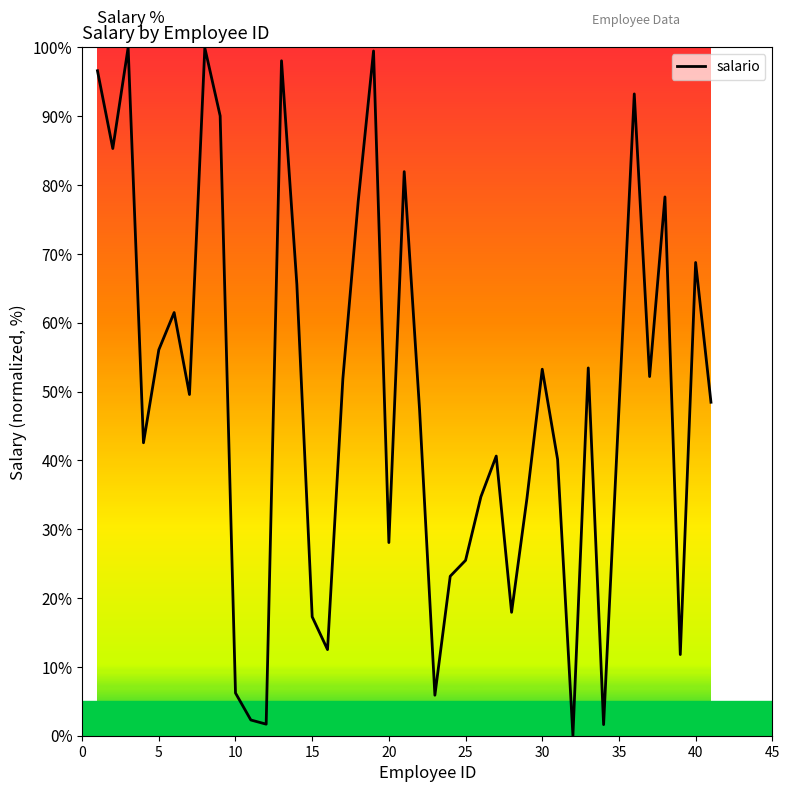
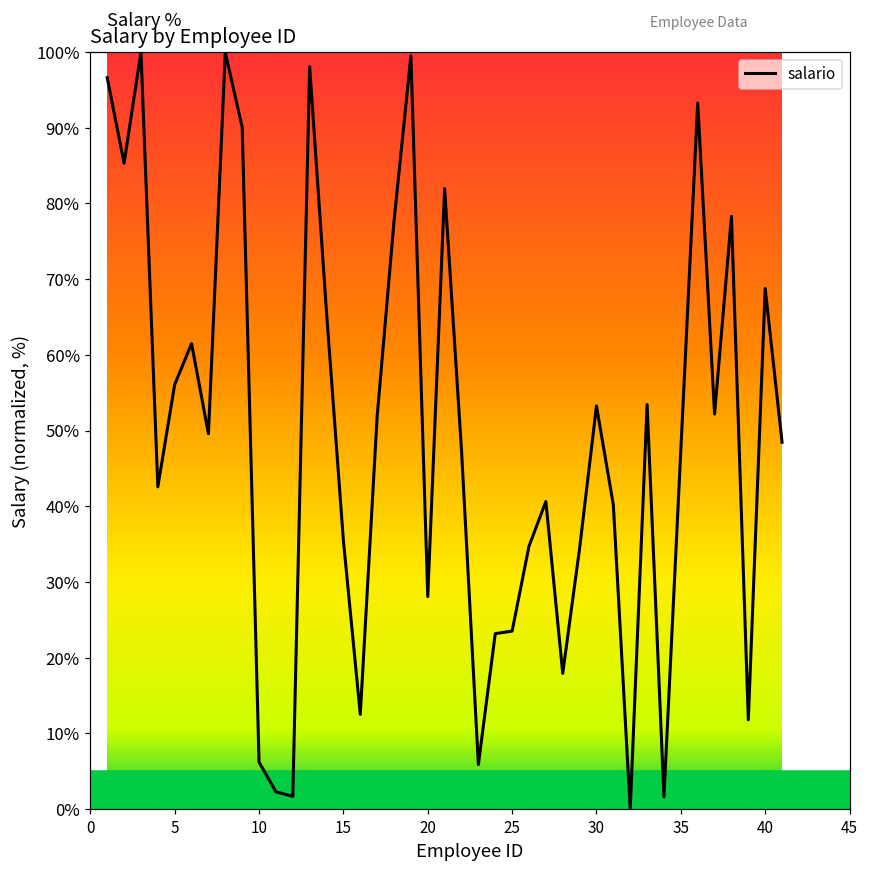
15: 17% -> 35%
25: 25% -> 24%
